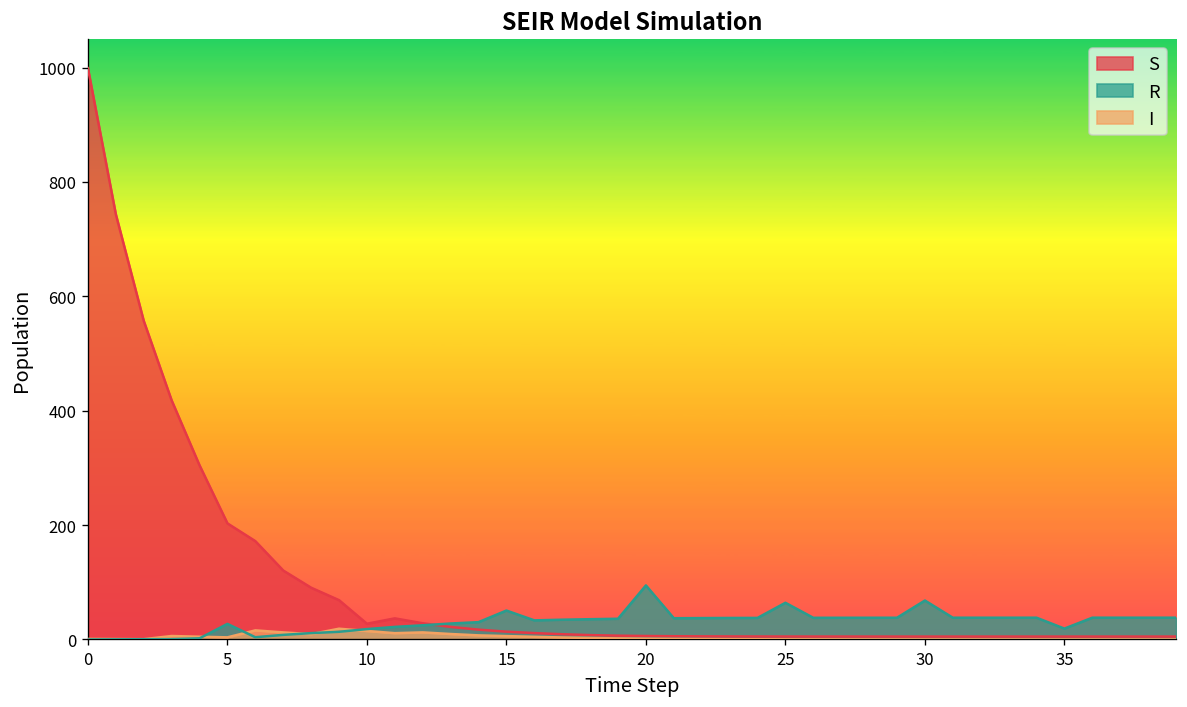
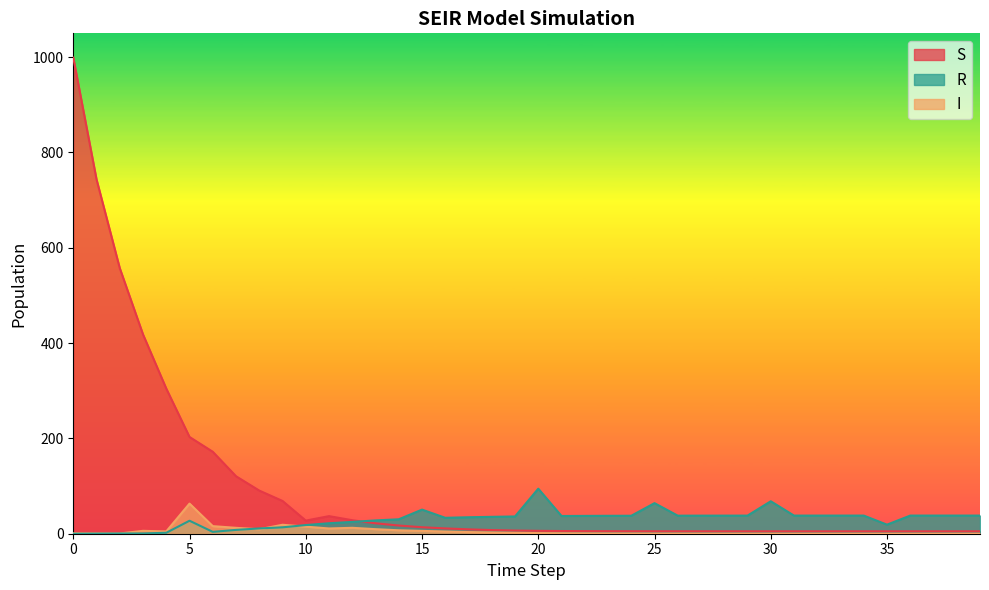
I, 5: 0 -> 60
